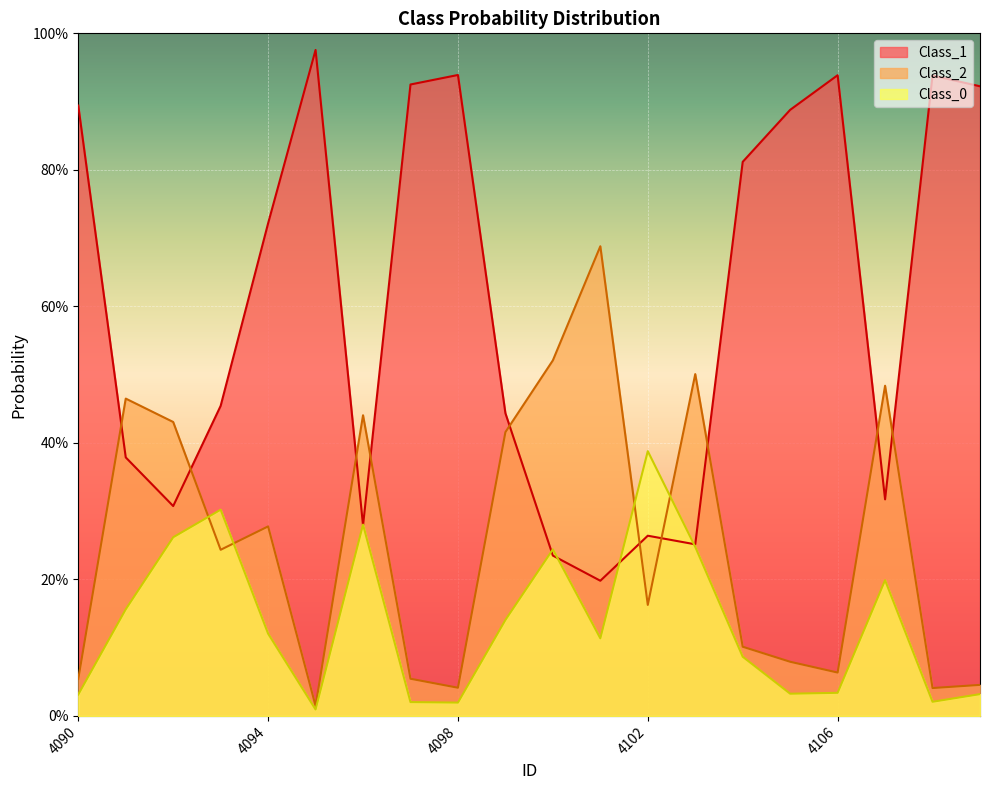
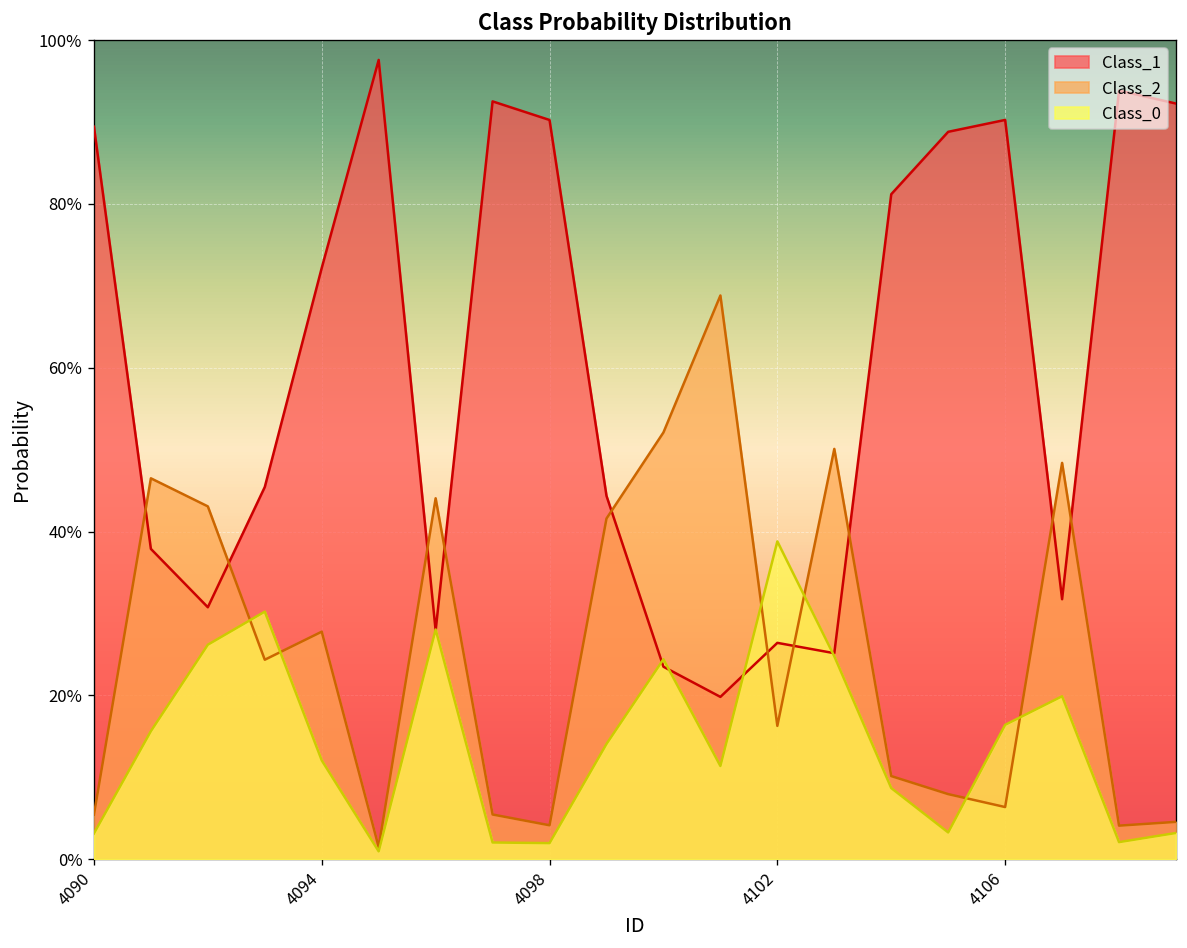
Class_1, 4098: 94% -> 90%
Class_1, 4106: 94% -> 90%
Class_0, 4106: 3% -> 16%
